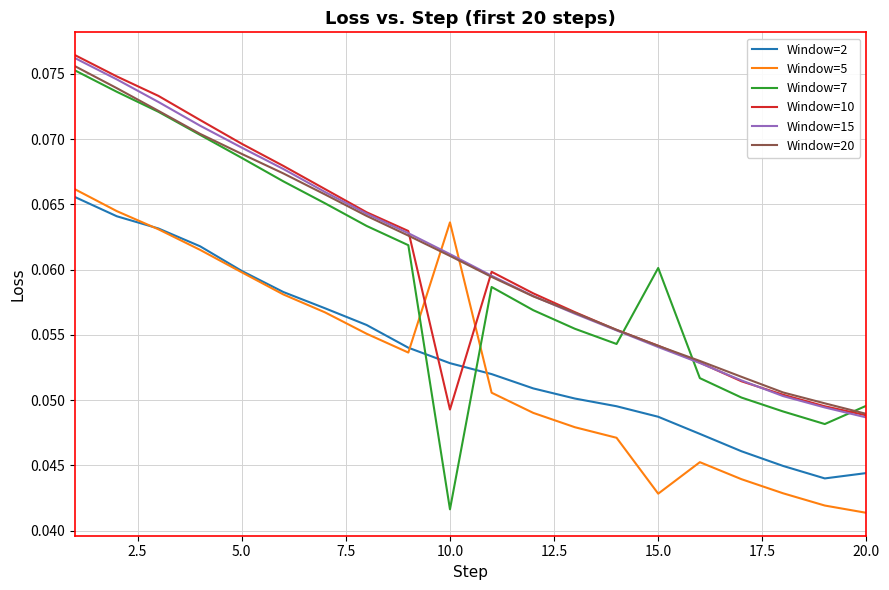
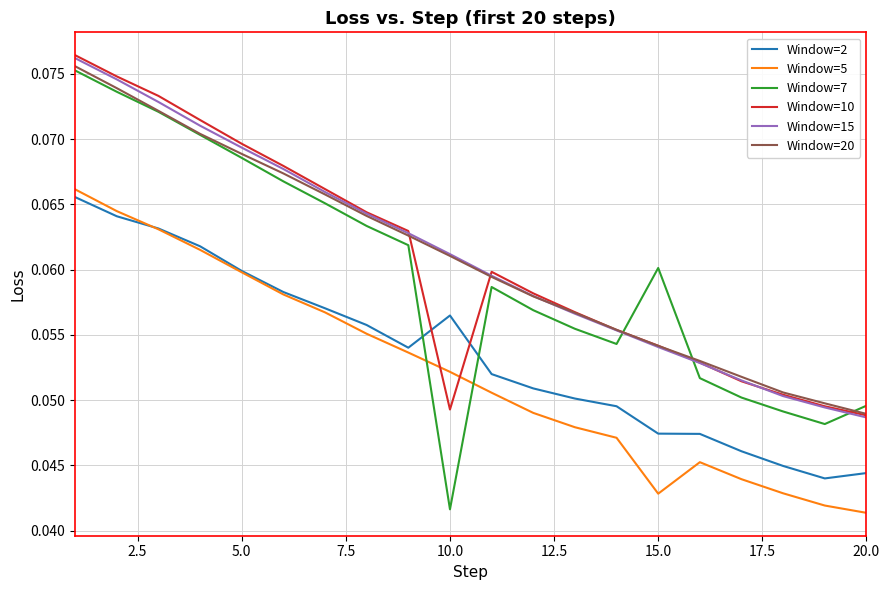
Window=2, 10.0: 0.0528 -> 0.0565
Window=5, 10.0: 0.0636 -> 0.0522
Window=2, 15.0: 0.0487 -> 0.0474
